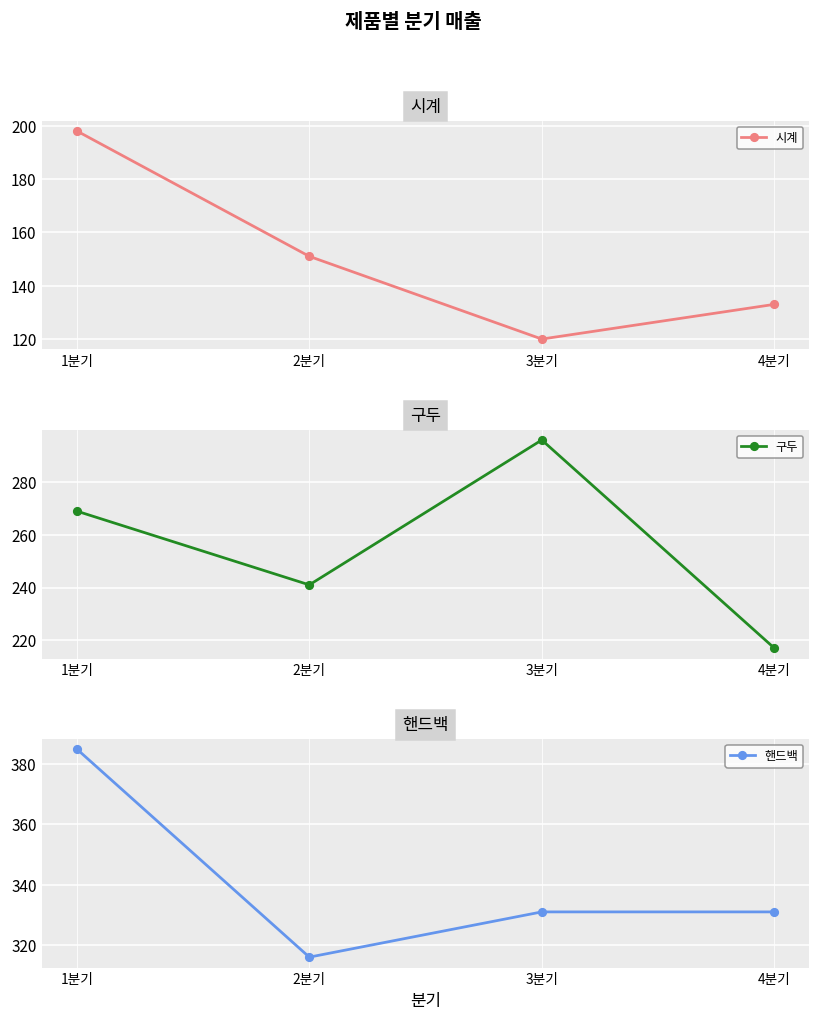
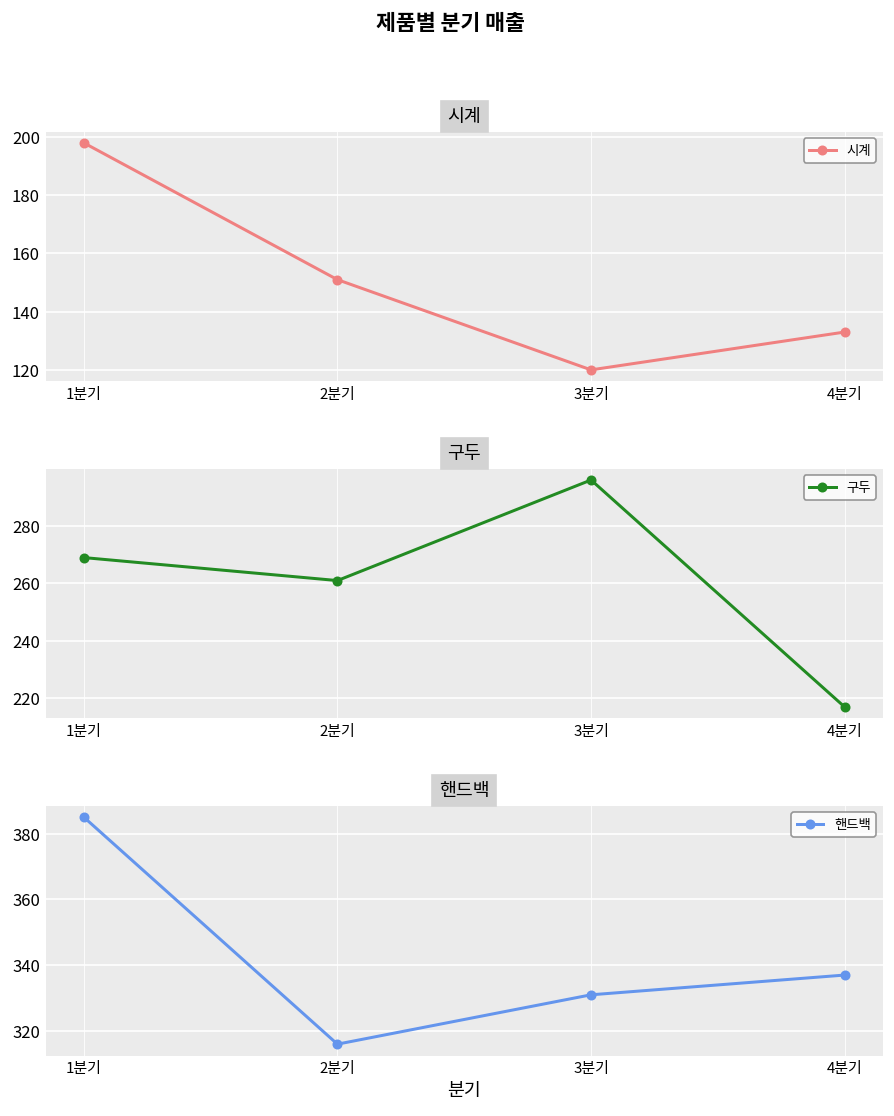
구두, 2분기: 241 -> 261
핸드백, 4분기: 331 -> 337
